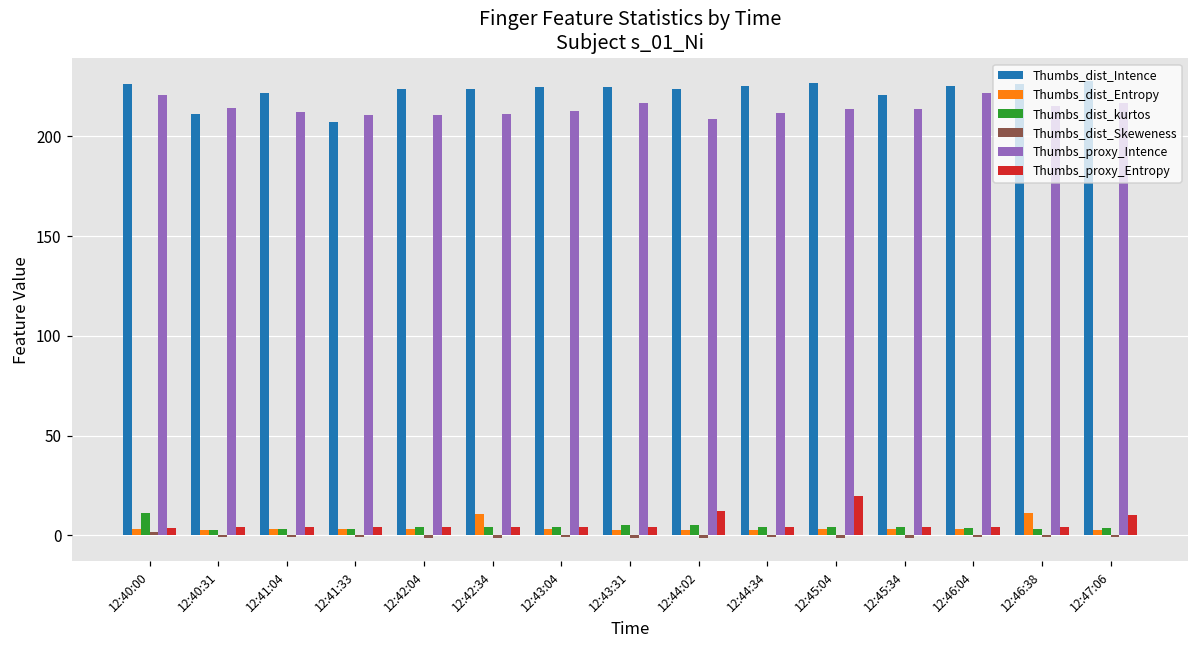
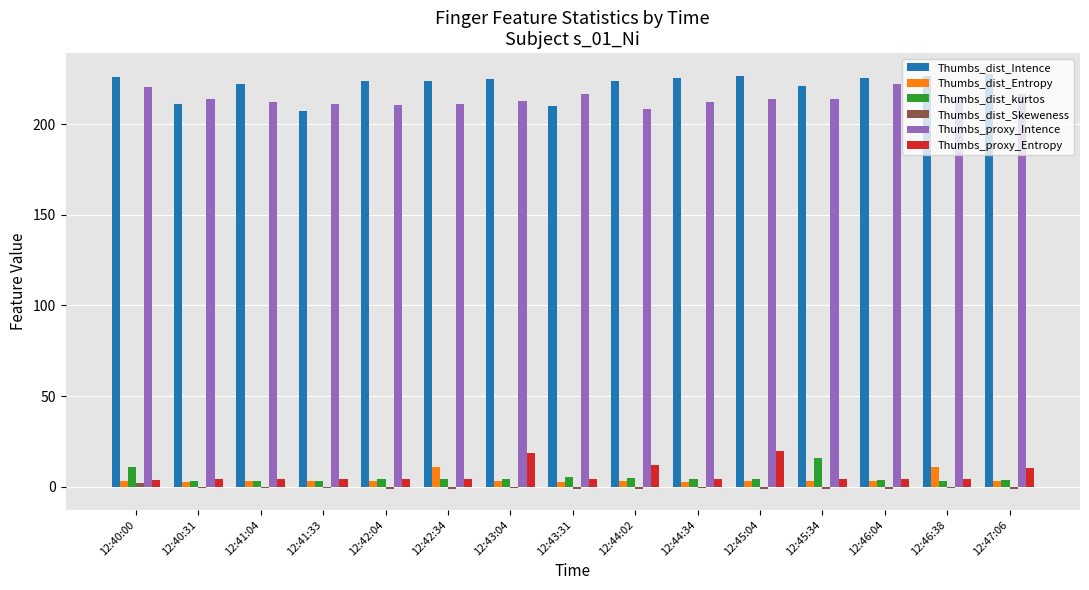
Thumbs_proxy_Entropy, 12:43:04: 4 -> 19
Thumbs_dist_Intence, 12:43:31: 225 -> 210
Thumbs_dist_kurtos, 12:45:34: 4 -> 16
